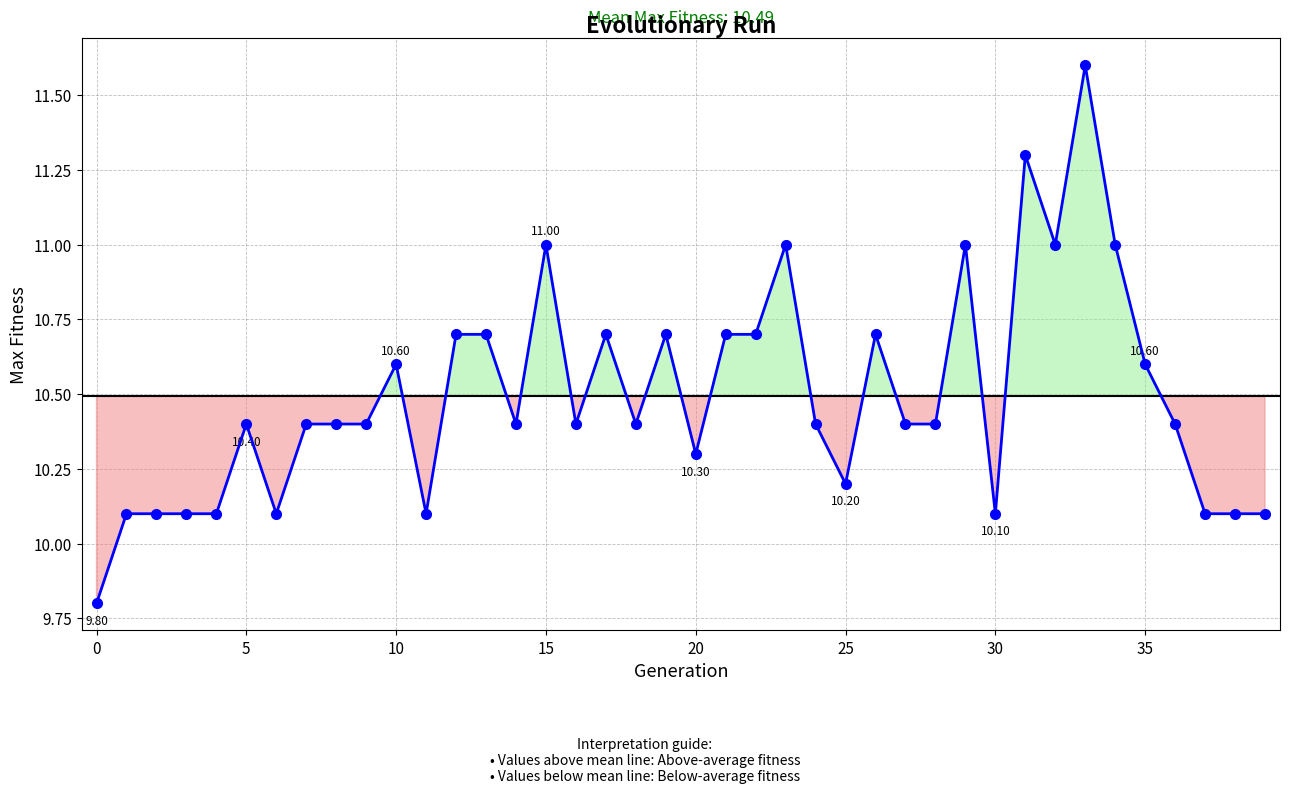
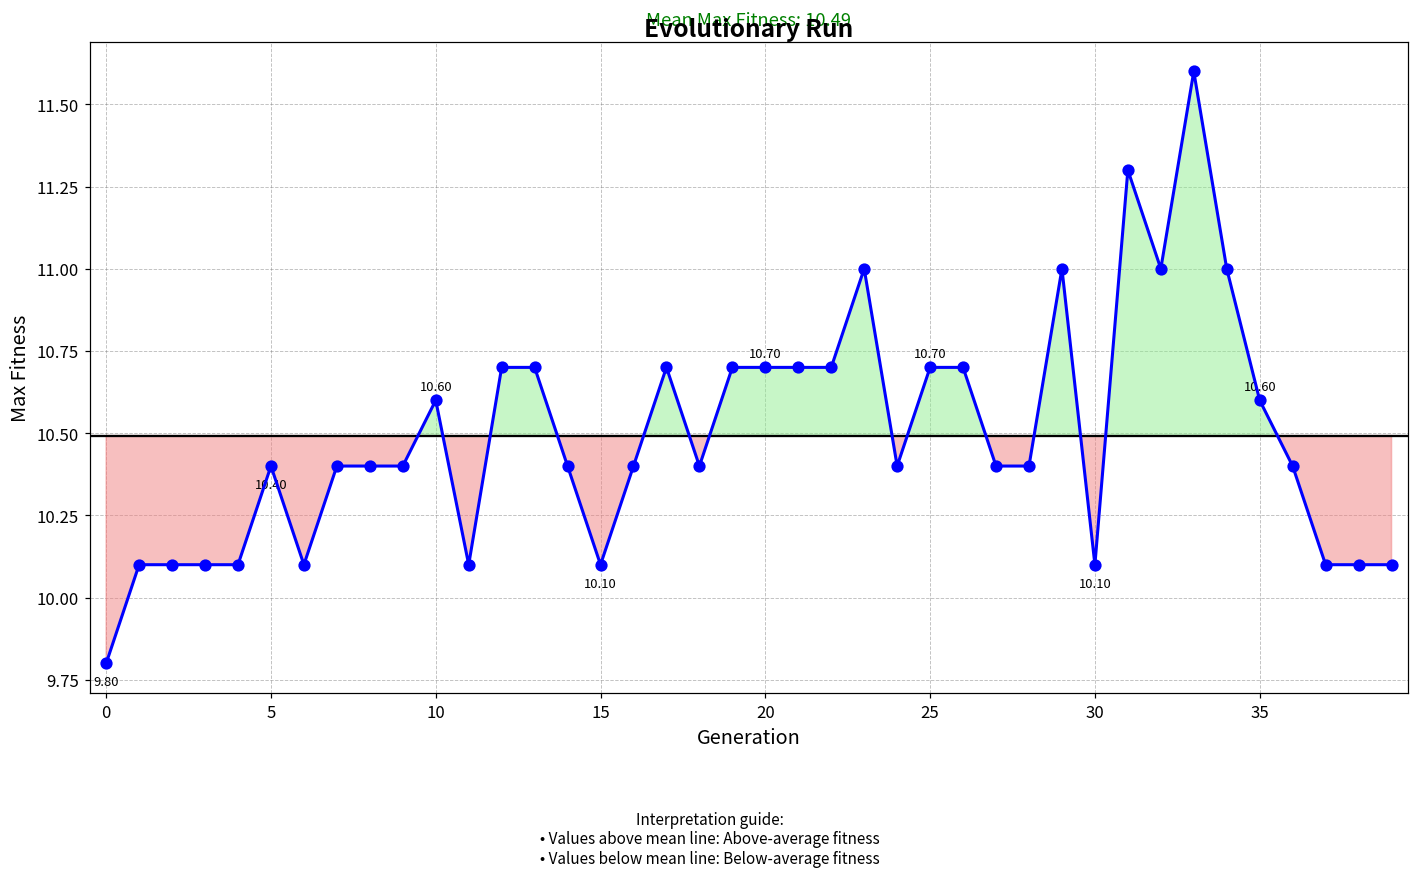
15: 11.00 -> 10.10
20: 10.30 -> 10.70
25: 10.20 -> 10.70
